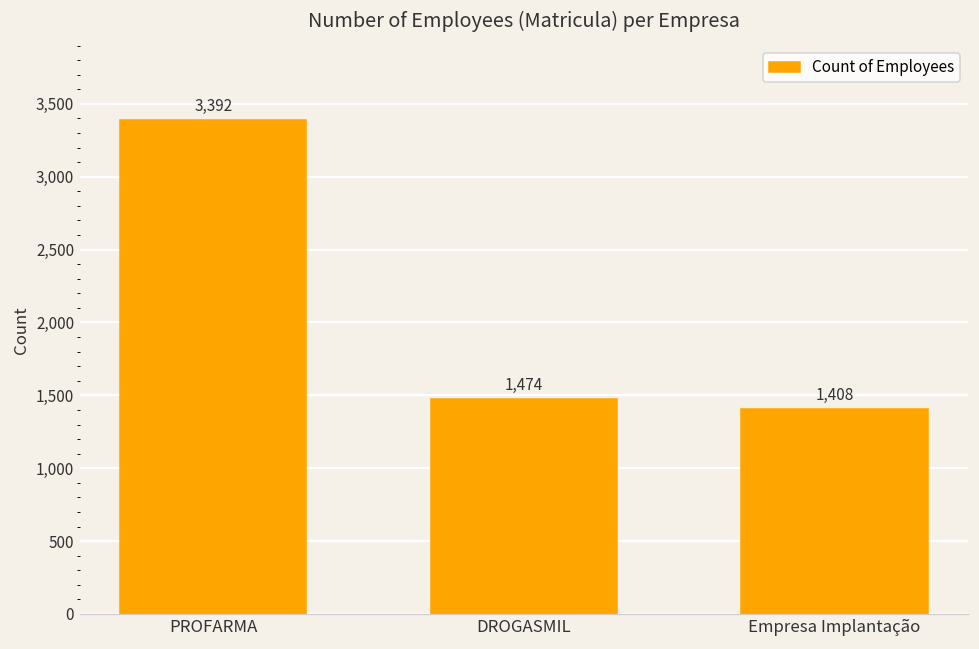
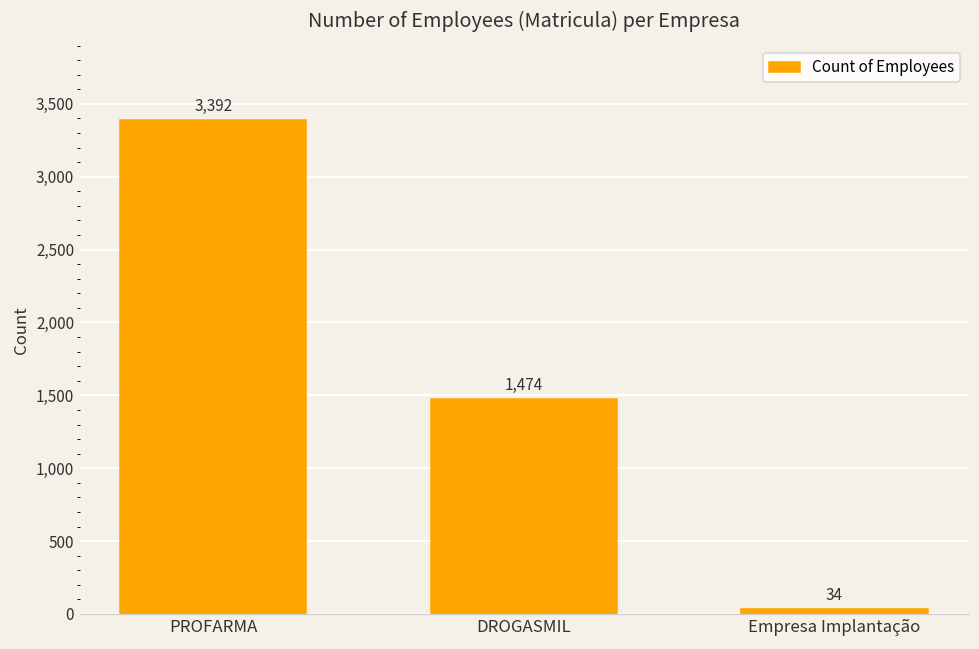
Empresa Implantação: 1,408 -> 34
